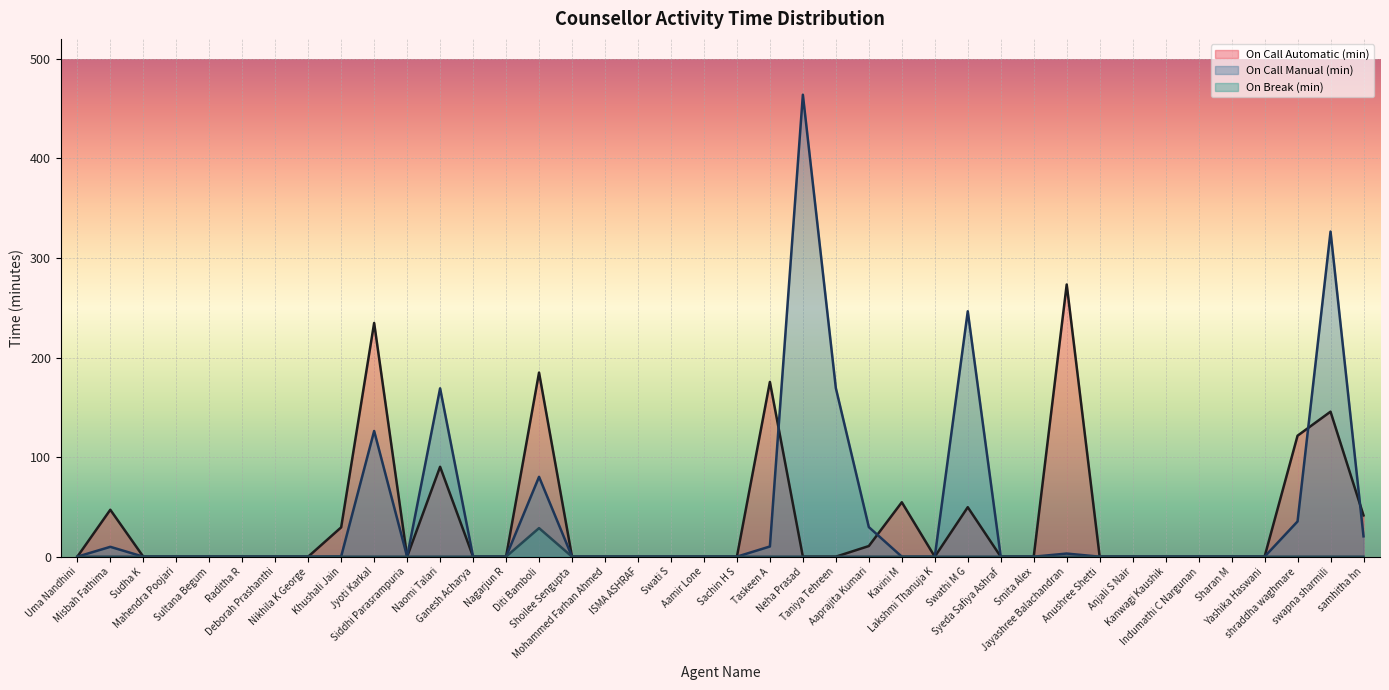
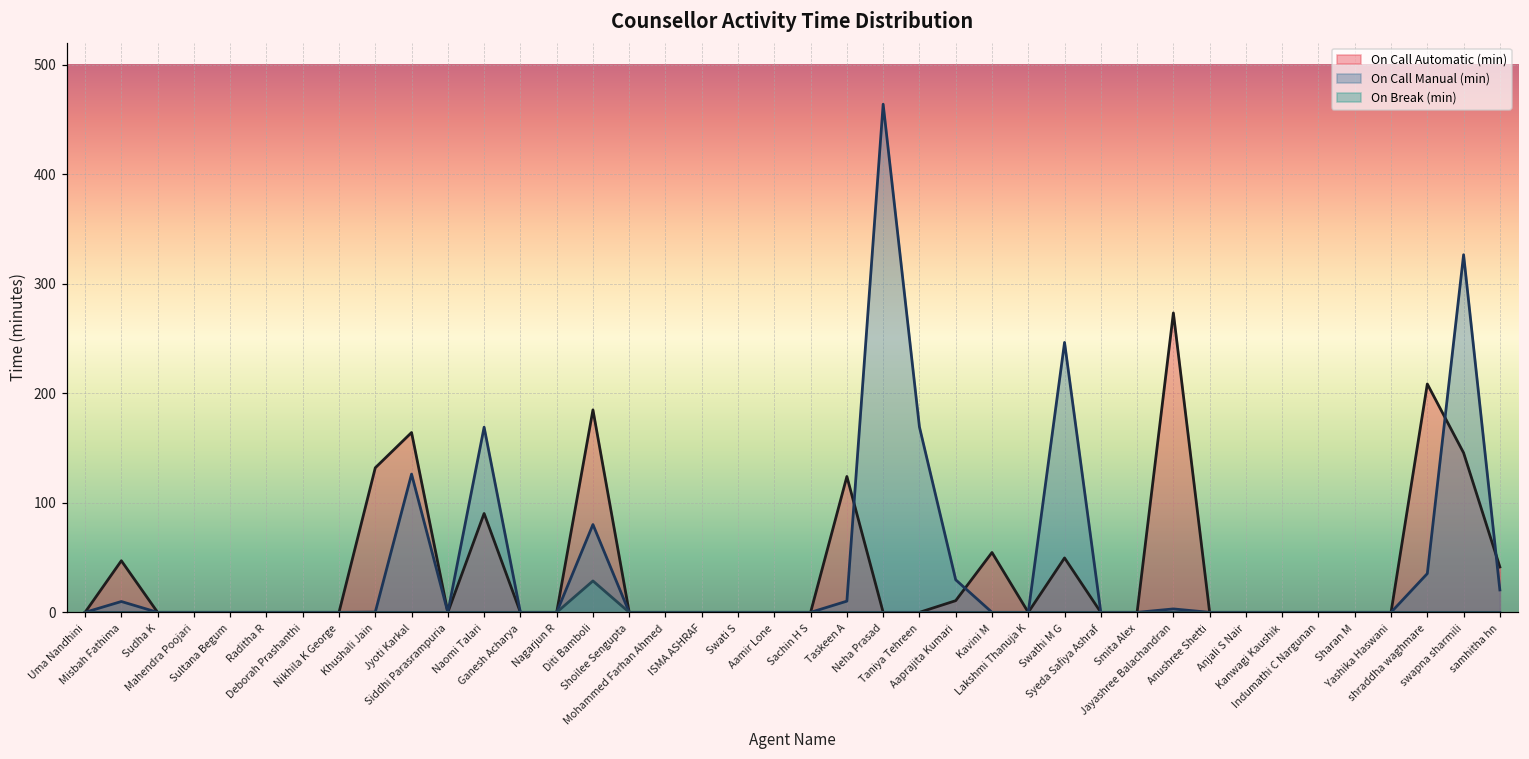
On Call Automatic (min), Khushali Jain: 30 -> 130
On Call Automatic (min), Jyoti Karkal: 230 -> 160
On Call Automatic (min), Taskeen A: 180 -> 120
On Call Automatic (min), shraddha waghmare: 120 -> 210
